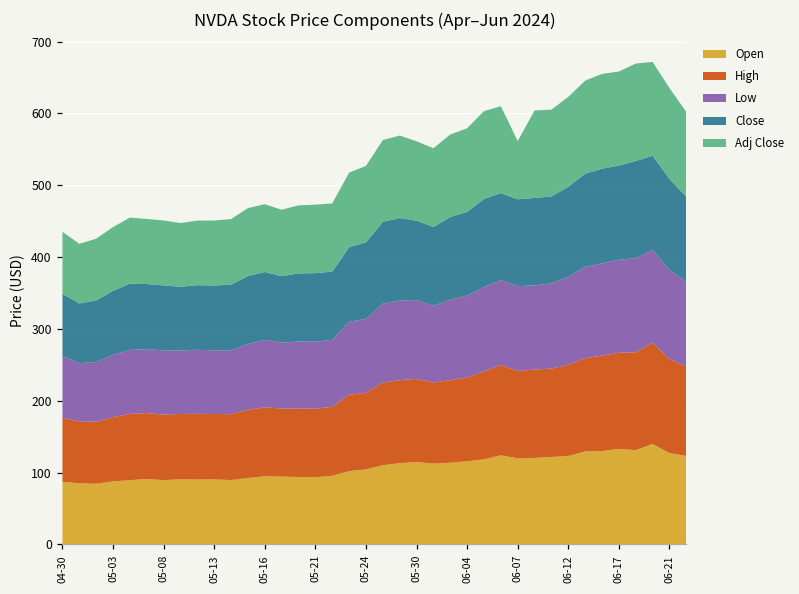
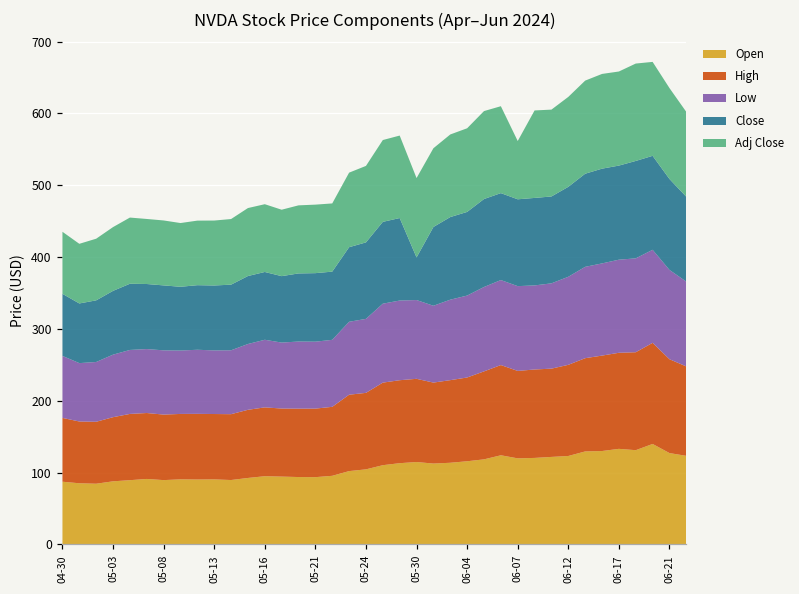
Close, 05-30: 110 -> 60
